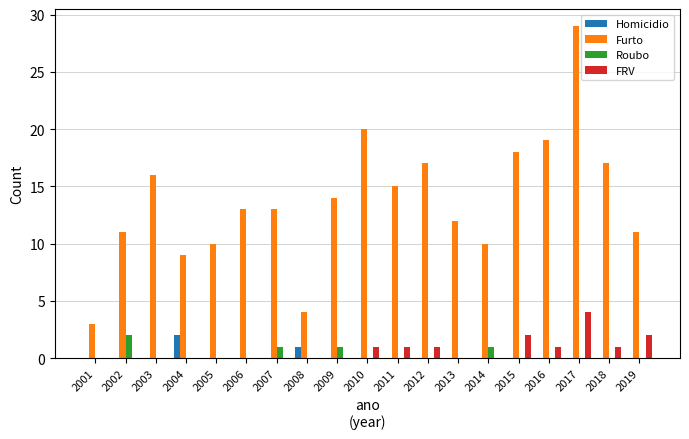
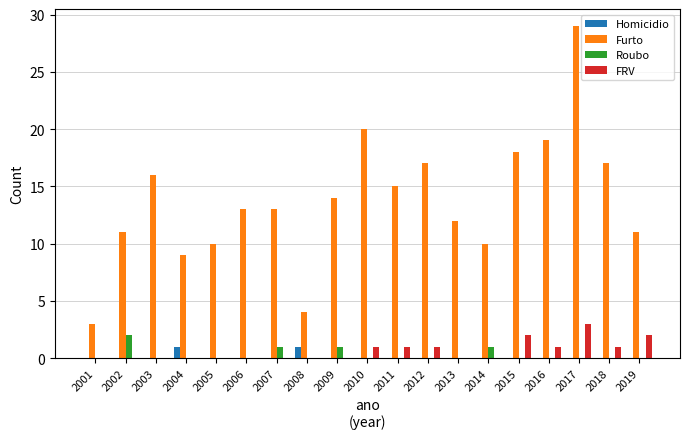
Homicidio, 2004: 2 -> 1
FRV, 2017: 4 -> 3
